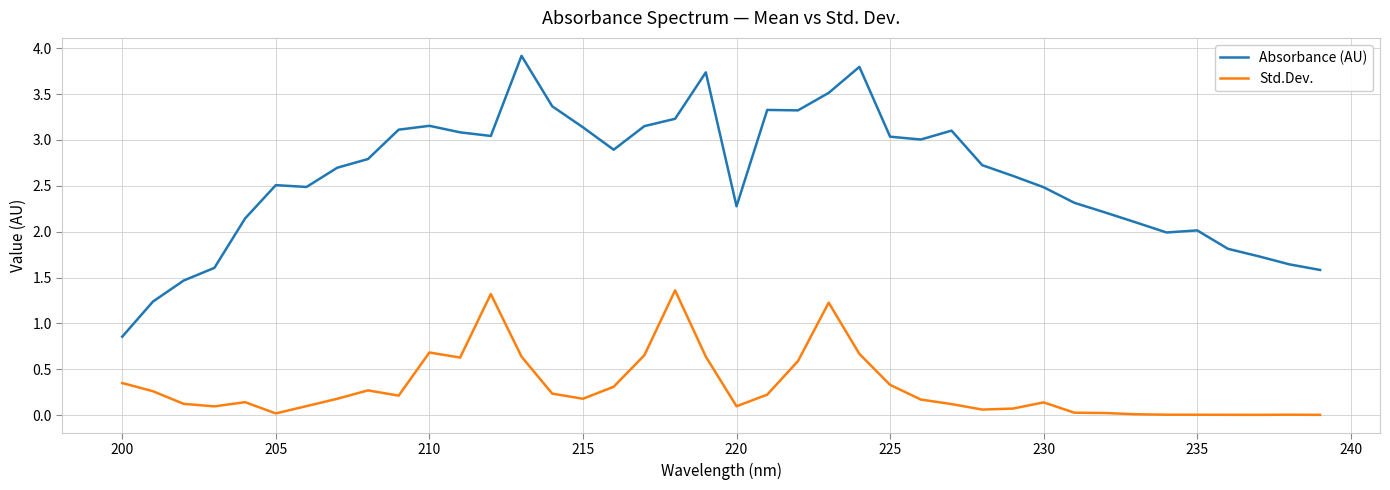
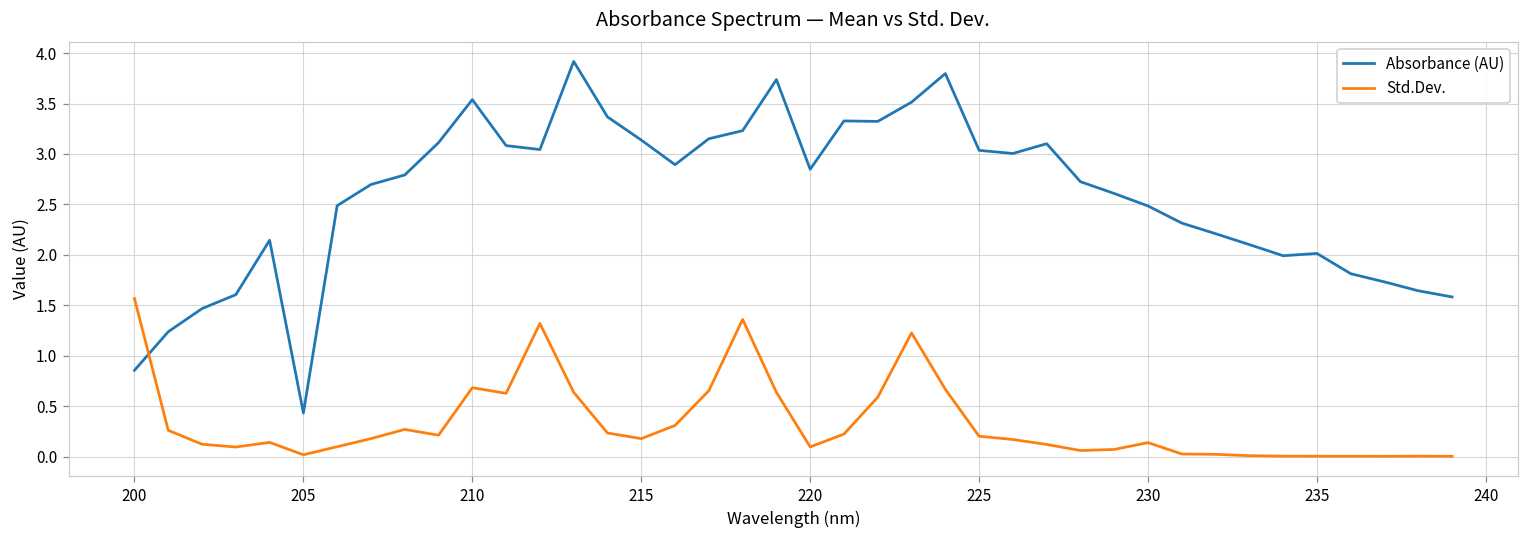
Std.Dev., 200: 0.4 -> 1.6
Absorbance (AU), 205: 2.5 -> 0.4
Absorbance (AU), 210: 3.2 -> 3.5
Absorbance (AU), 220: 2.3 -> 2.8
Std.Dev., 225: 0.3 -> 0.2
